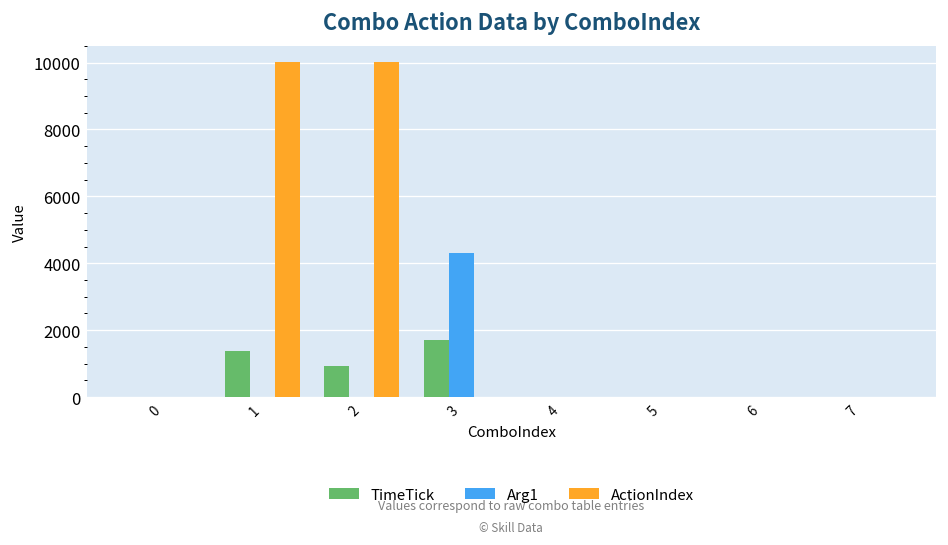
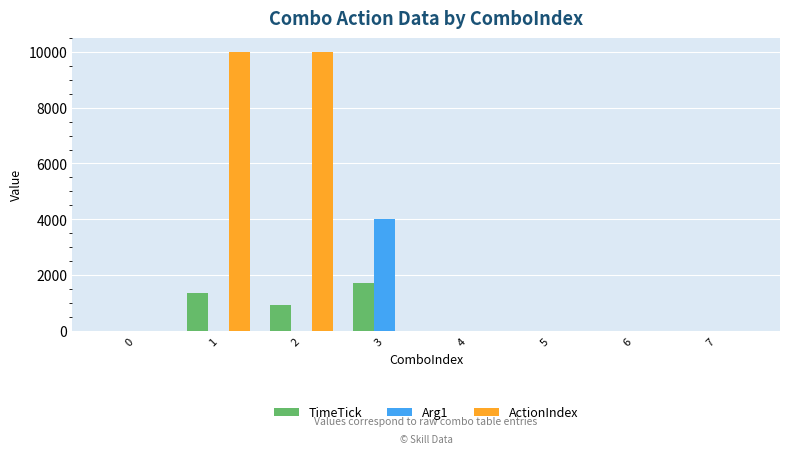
Arg1, 3: 4300 -> 4000
